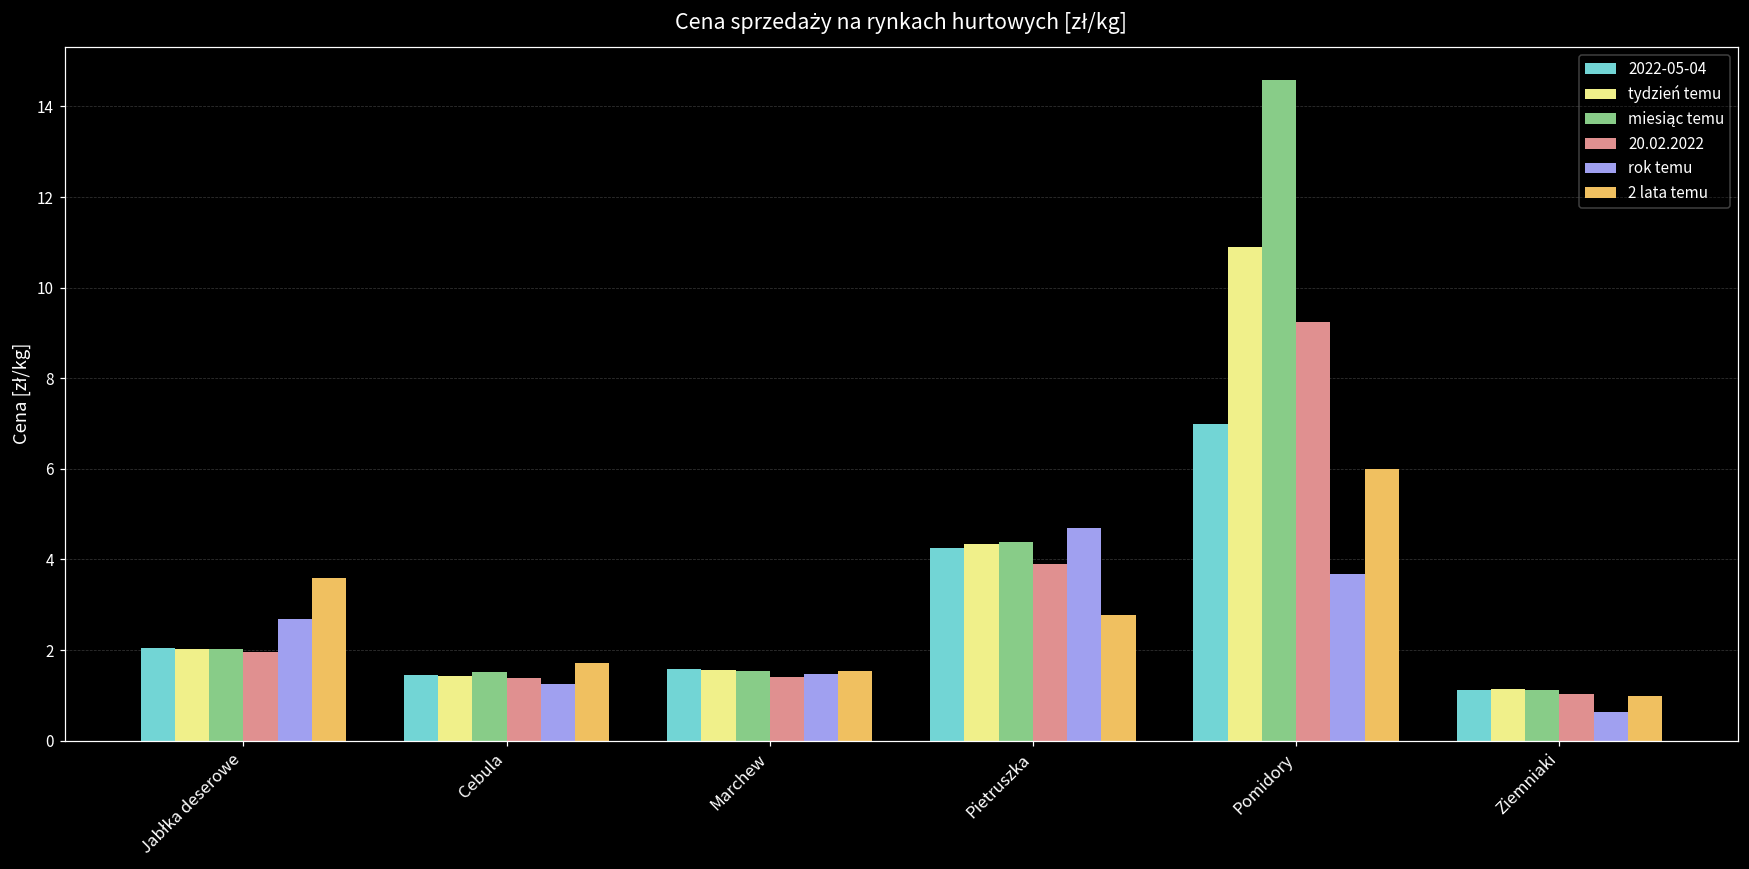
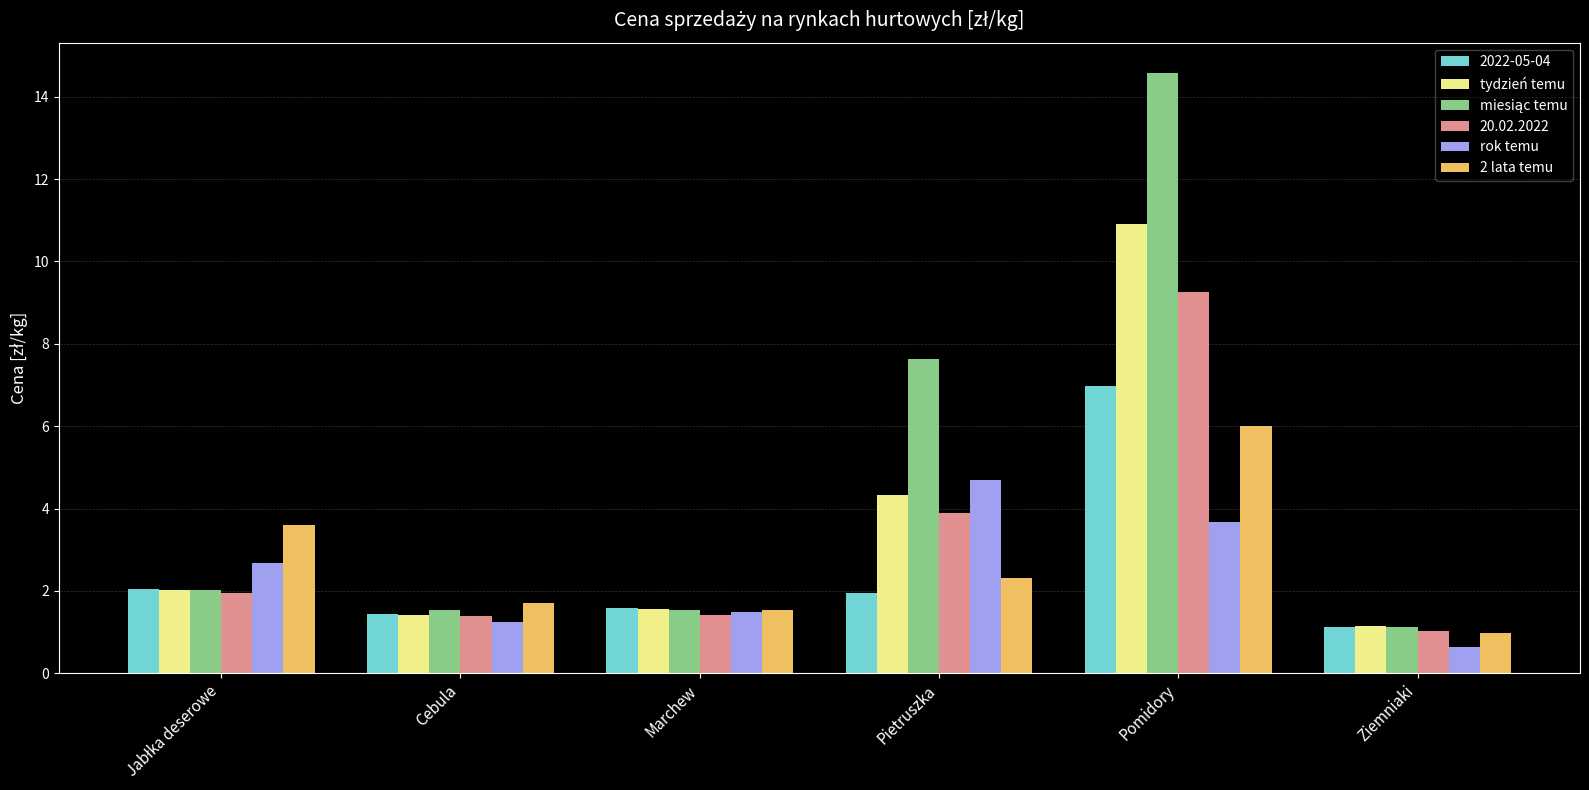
2022-05-04, Pietruszka: 4.3 -> 2.0
miesiąc temu, Pietruszka: 4.4 -> 7.6
2 lata temu, Pietruszka: 2.8 -> 2.3
